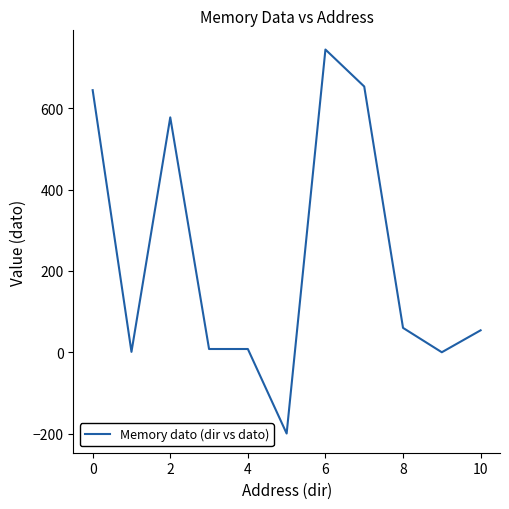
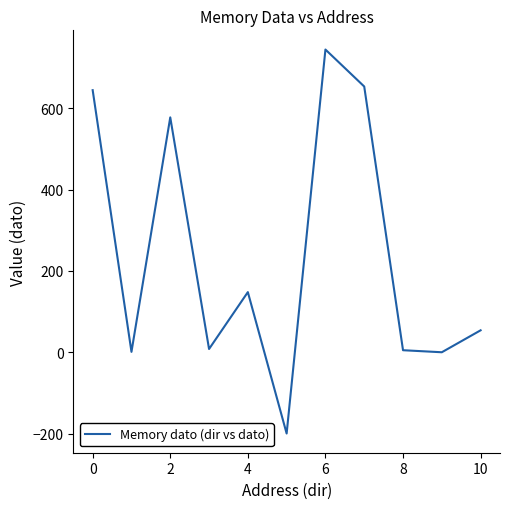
4: 10 -> 150
8: 60 -> 10
